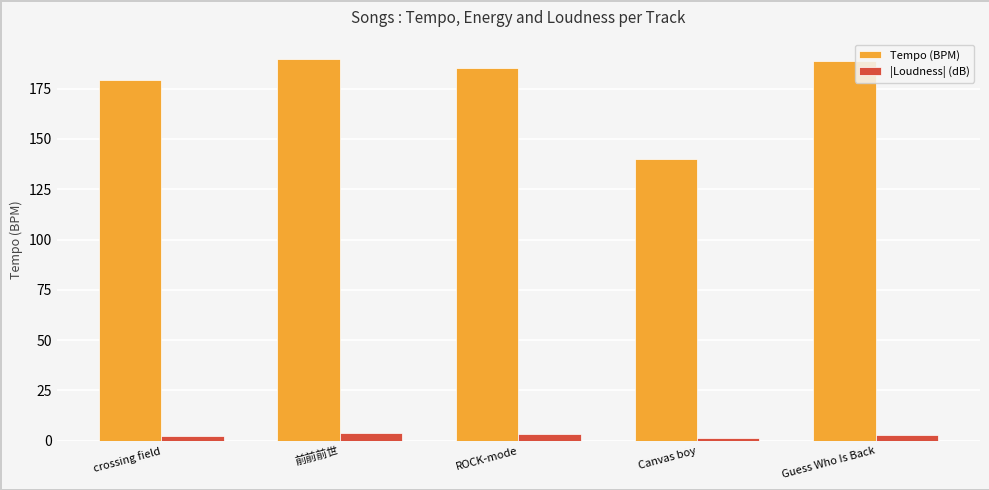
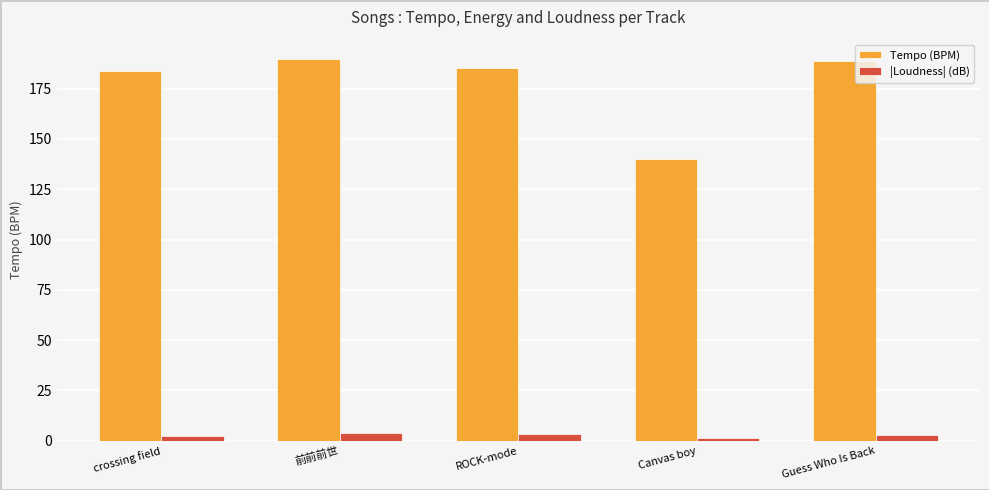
Tempo (BPM), crossing field: 179 -> 184
